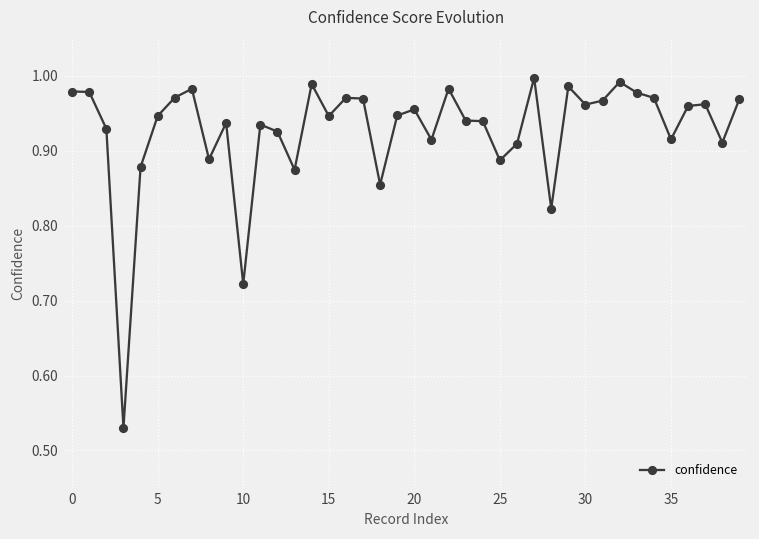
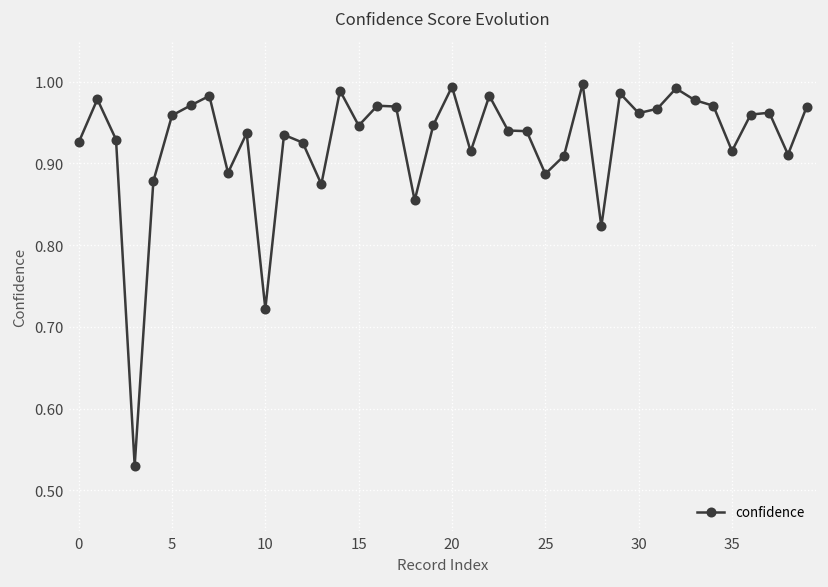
0: 0.98 -> 0.93
5: 0.95 -> 0.96
20: 0.96 -> 0.99
